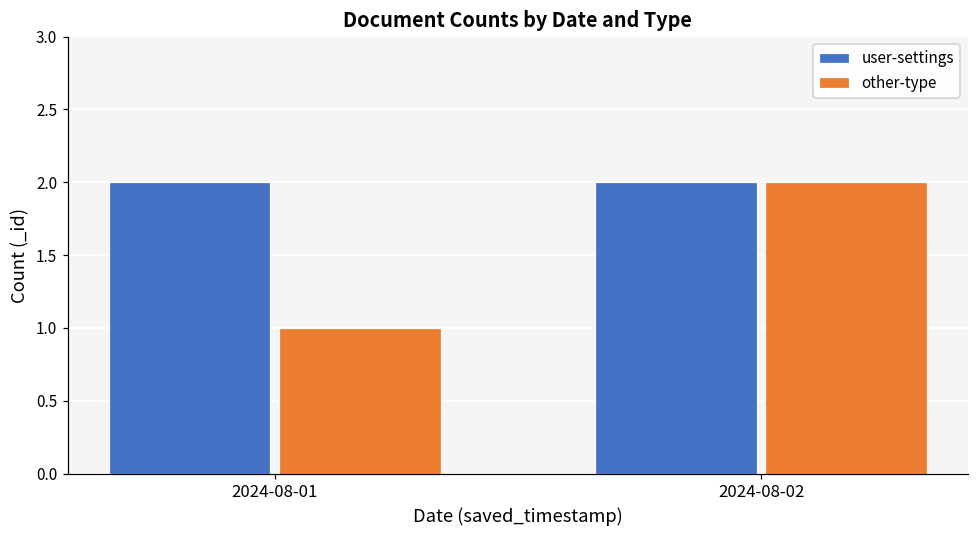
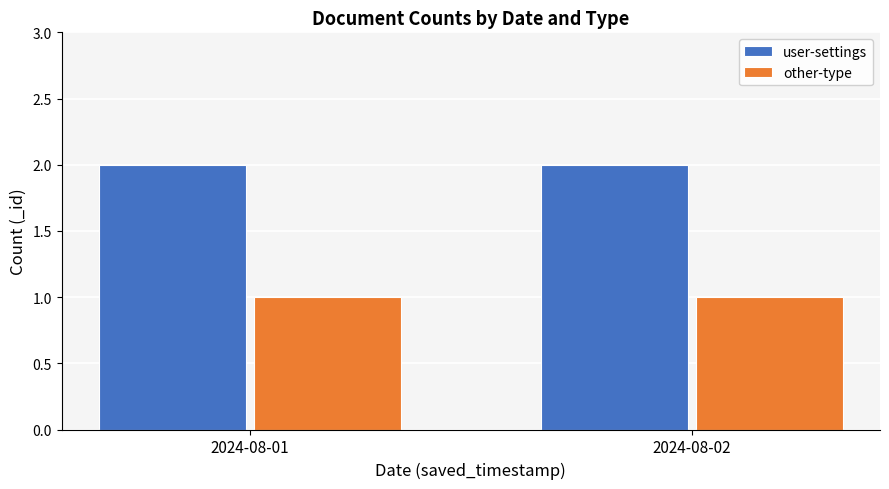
other-type, 2024-08-02: 2 -> 1
